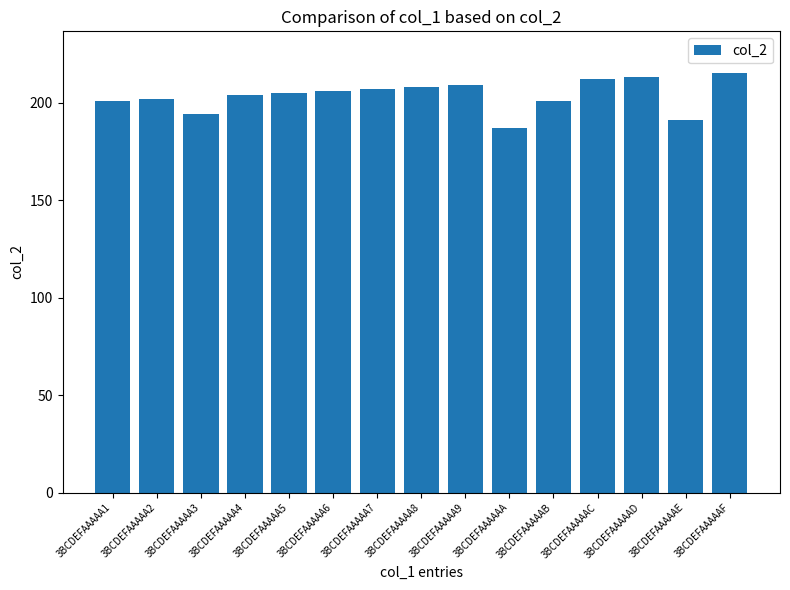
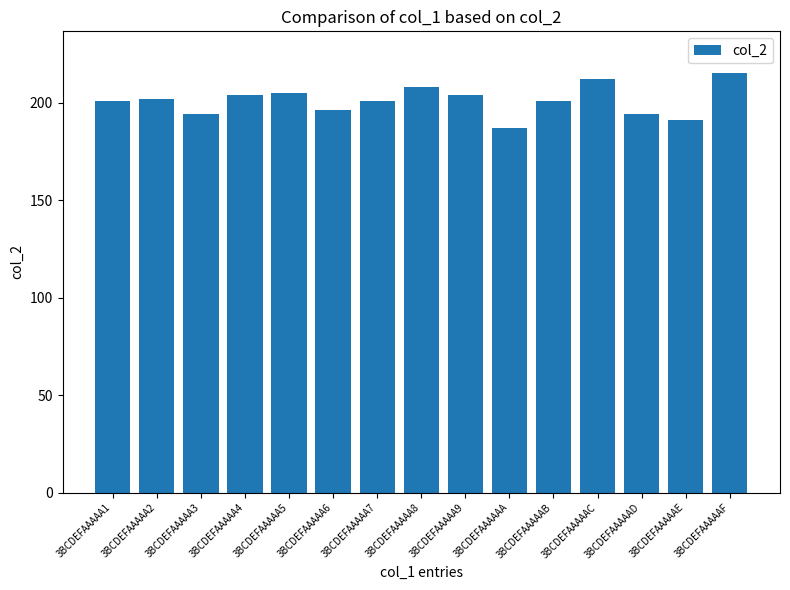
3BCDEFAAAAA6: 206 -> 196
3BCDEFAAAAA7: 207 -> 201
3BCDEFAAAAA9: 209 -> 204
3BCDEFAAAAAD: 213 -> 194
